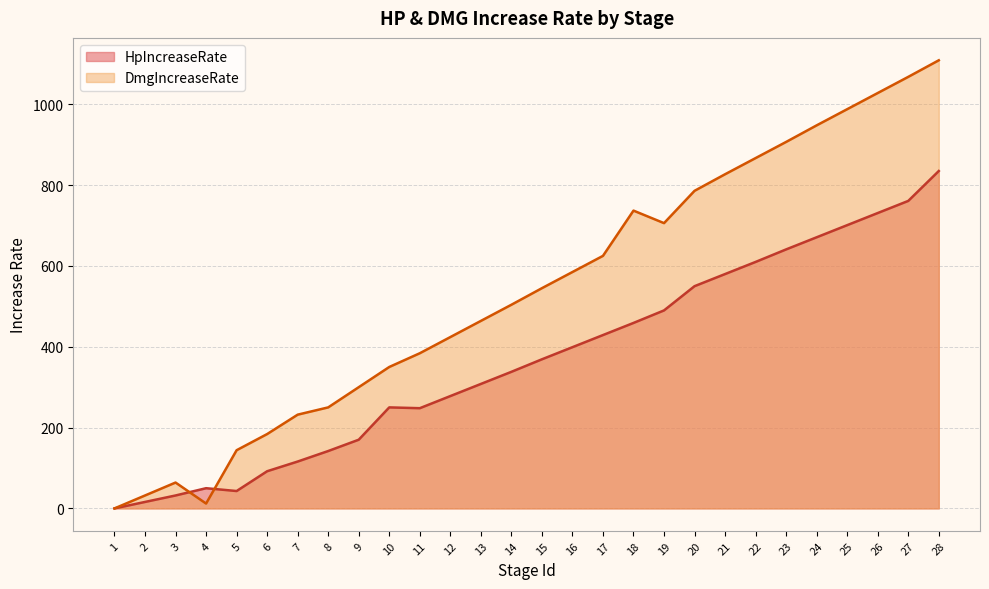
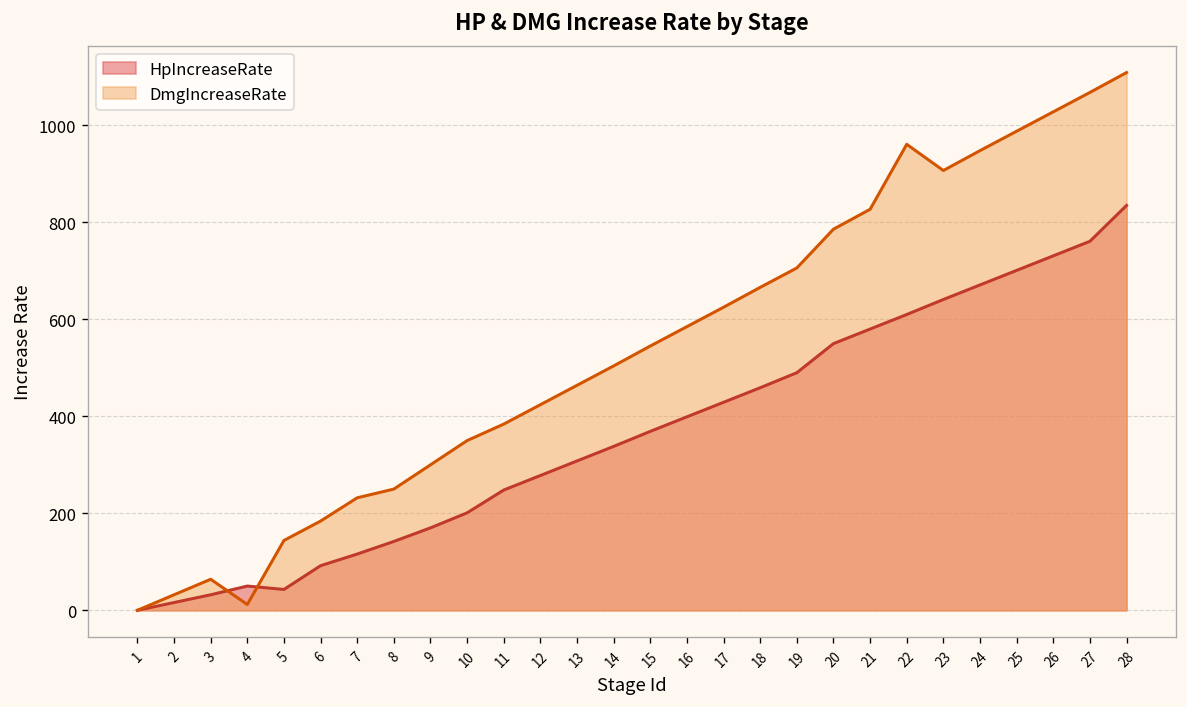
HpIncreaseRate, 10: 250 -> 200
DmgIncreaseRate, 18: 740 -> 670
DmgIncreaseRate, 22: 870 -> 960
